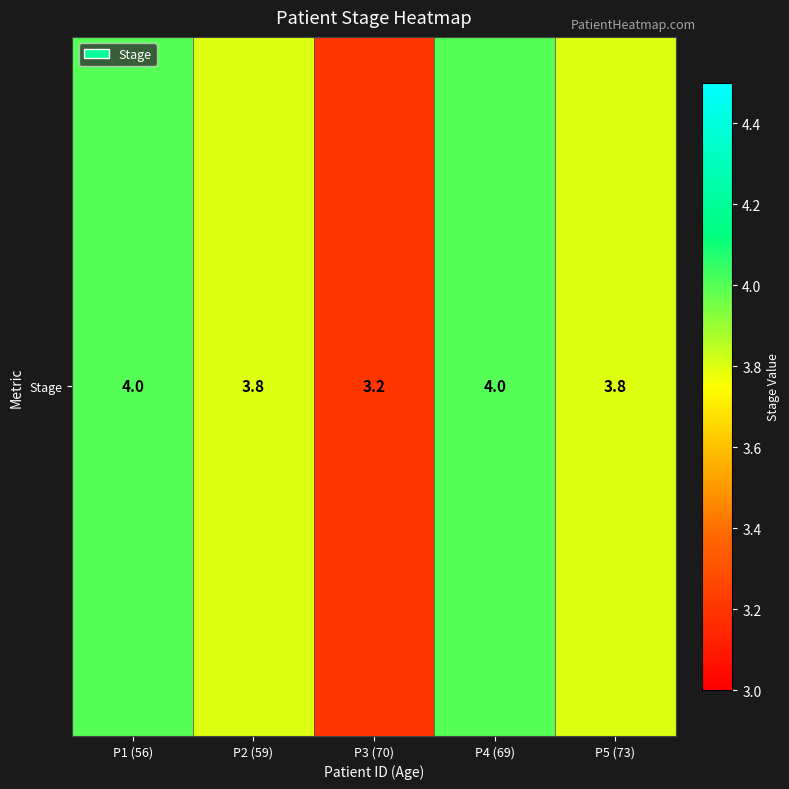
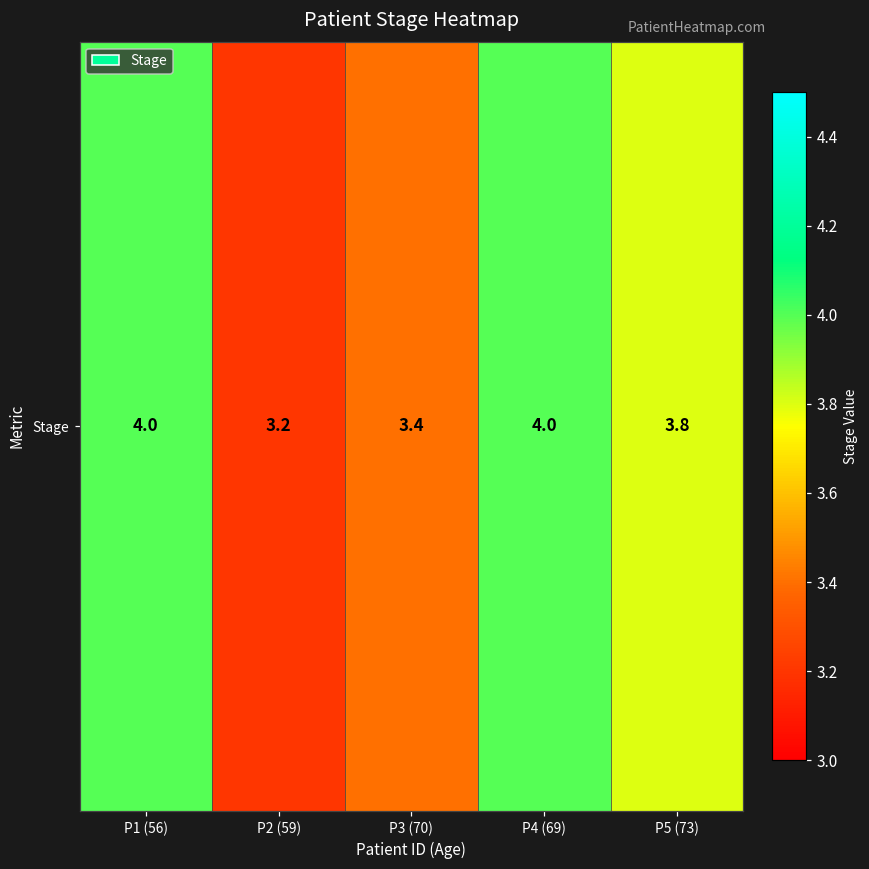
Stage, P2 (59): 3.8 -> 3.2
Stage, P3 (70): 3.2 -> 3.4
